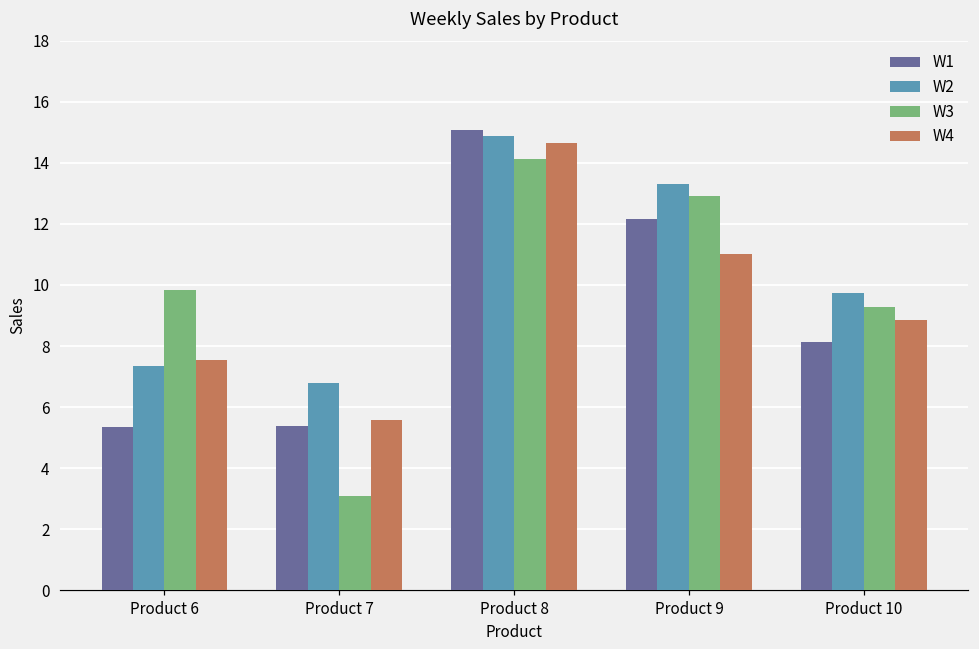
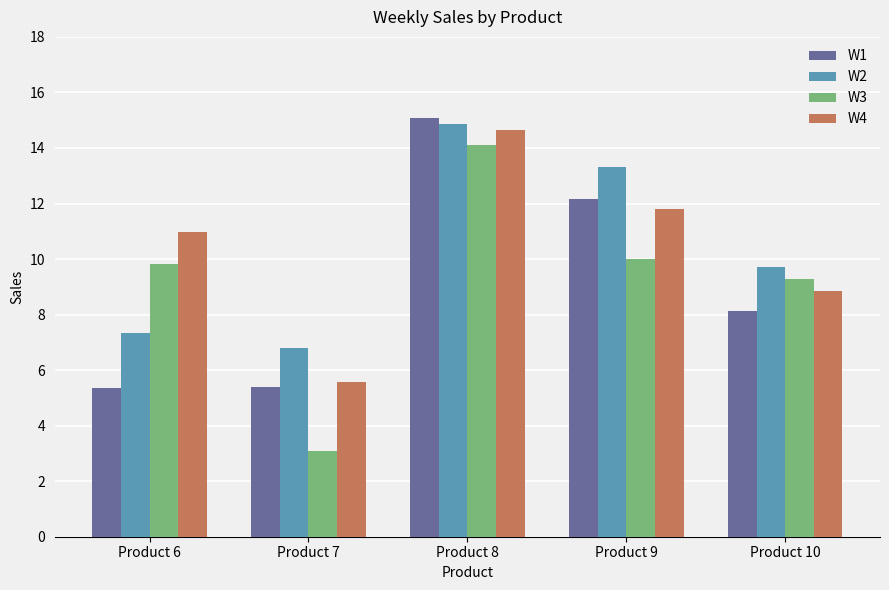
W4, Product 6: 7.5 -> 11.0
W3, Product 9: 12.9 -> 10.0
W4, Product 9: 11.0 -> 11.8
